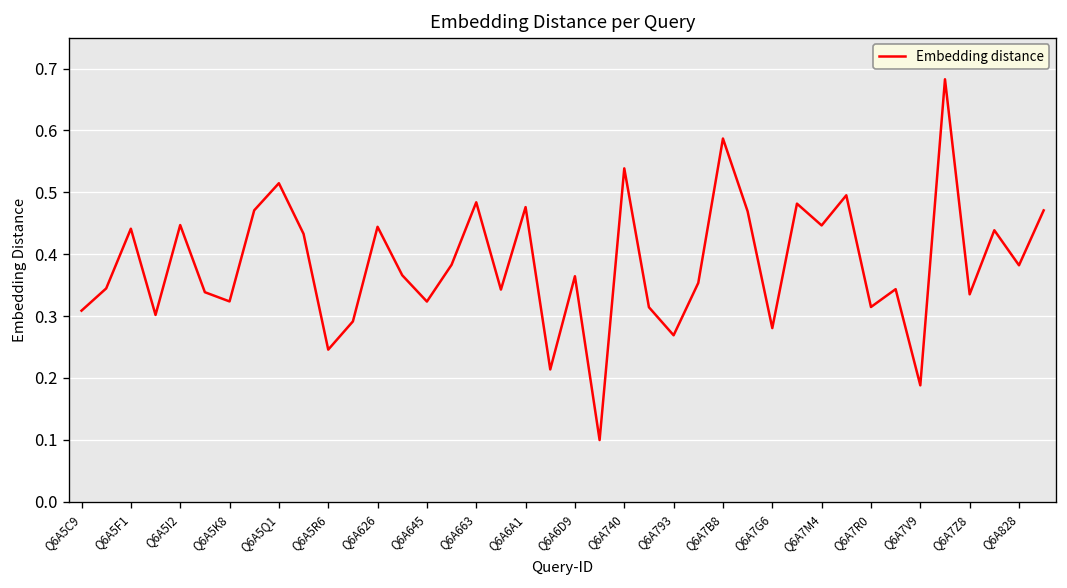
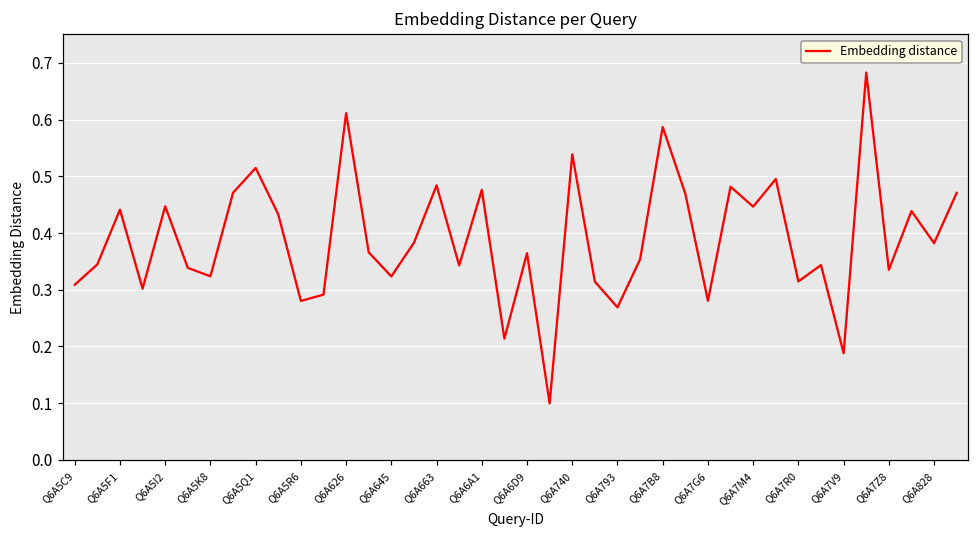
Q6A5R6: 0.25 -> 0.28
Q6A626: 0.44 -> 0.61
